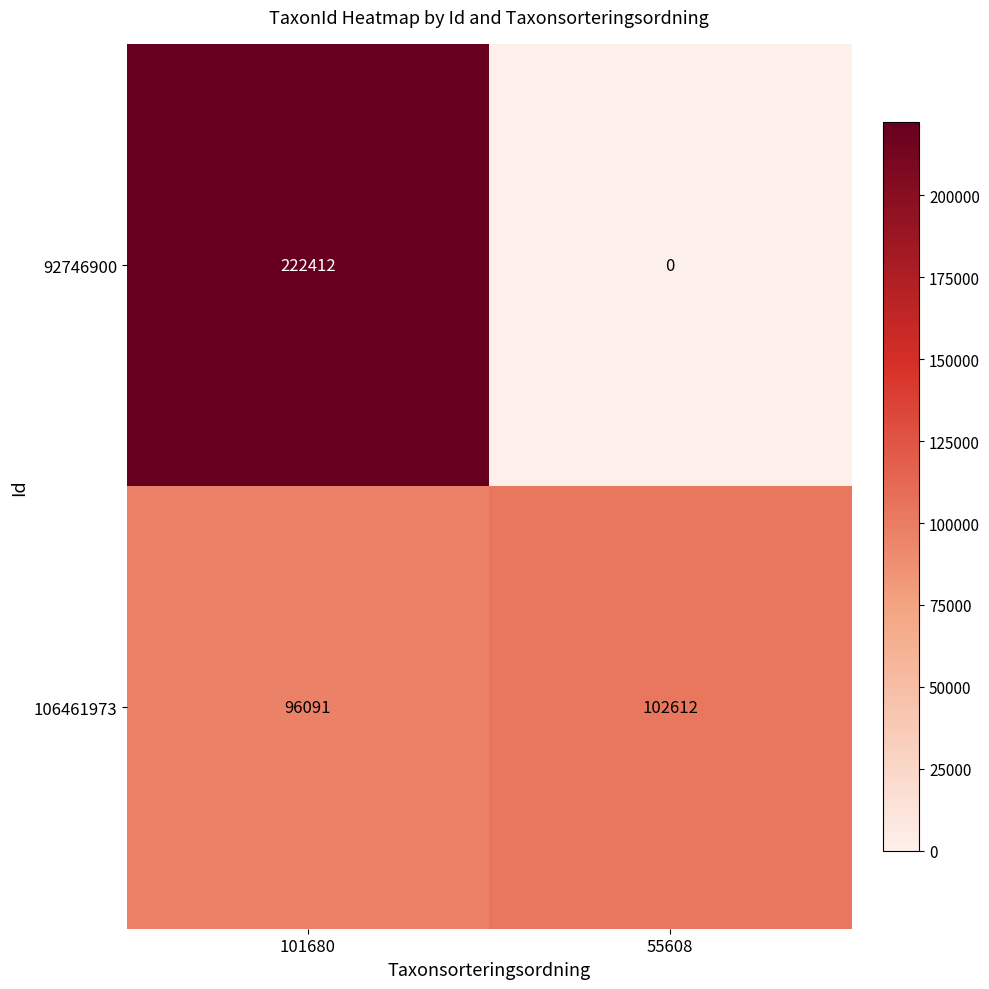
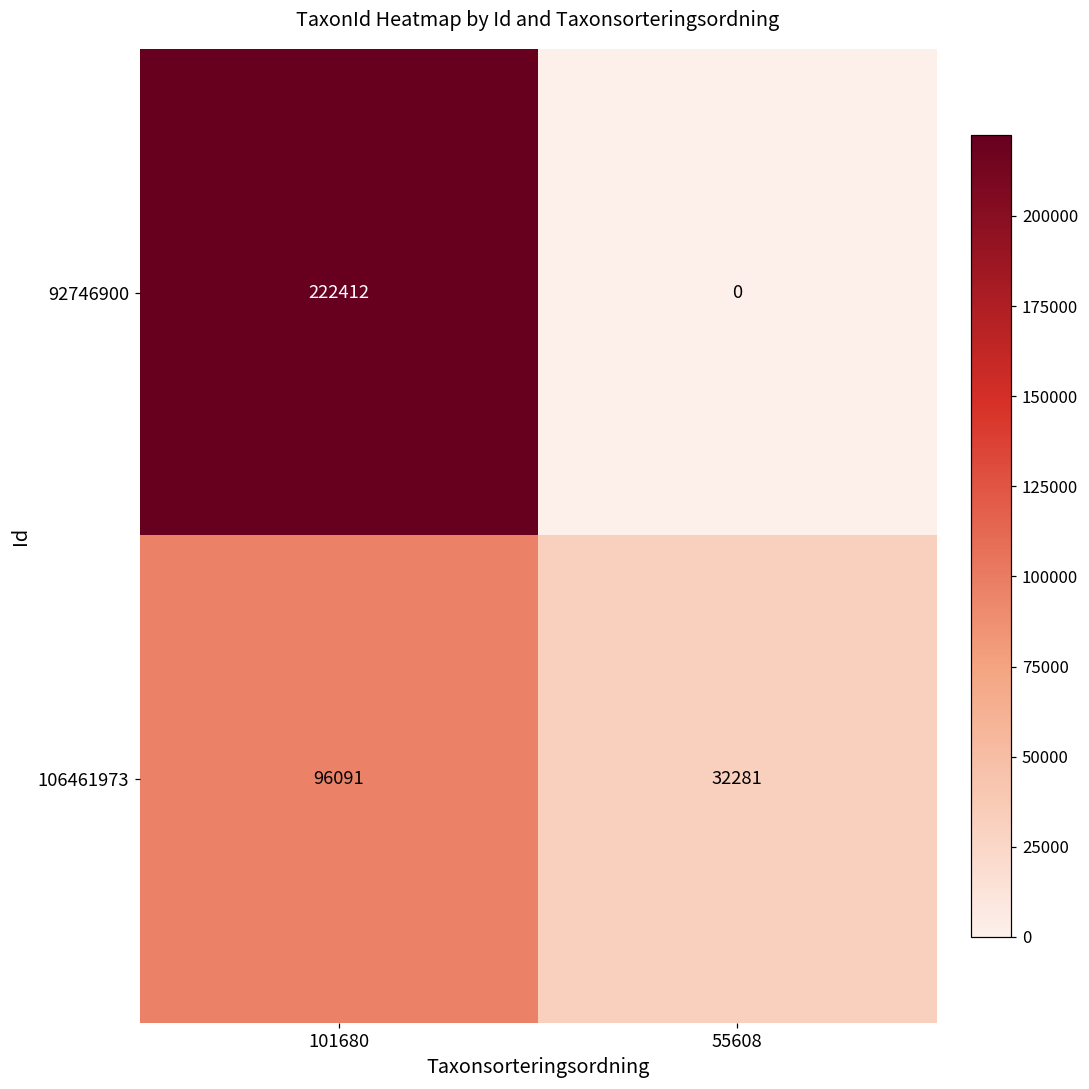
106461973, 55608: 102612 -> 32281
